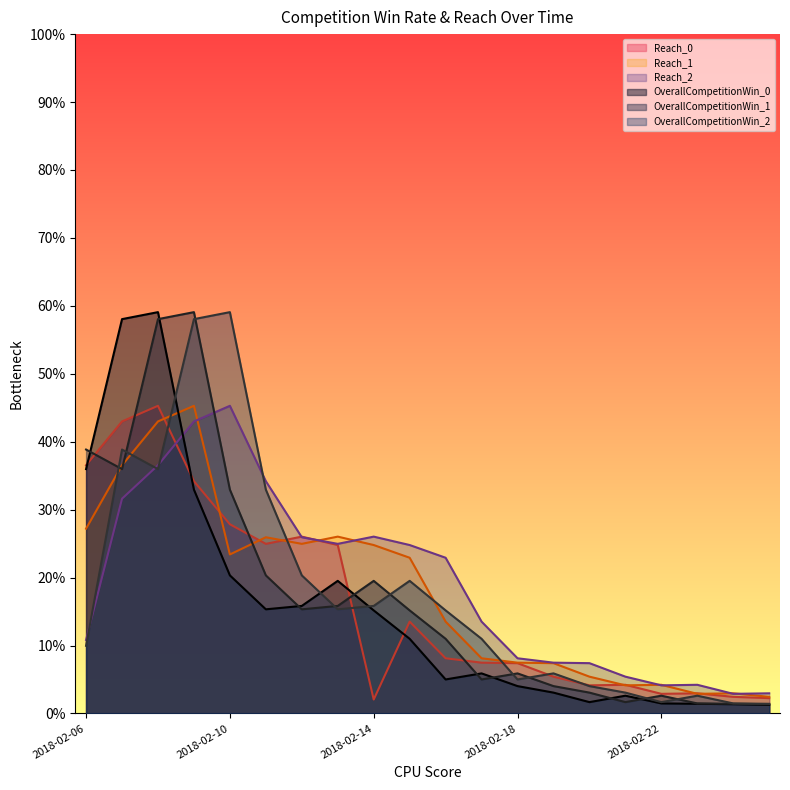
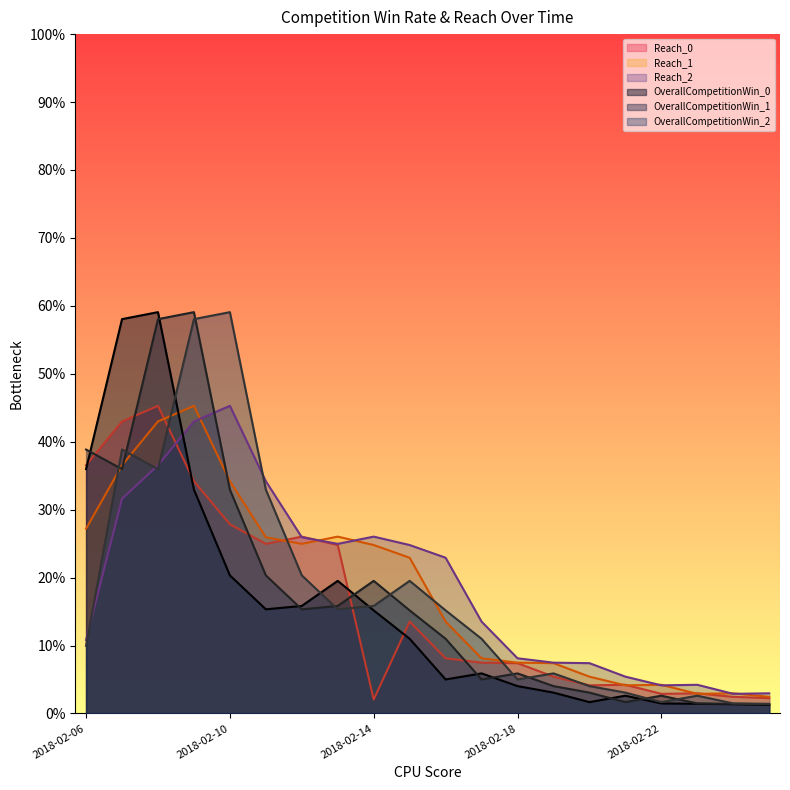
Reach_1, 2018-02-10: 23% -> 34%
